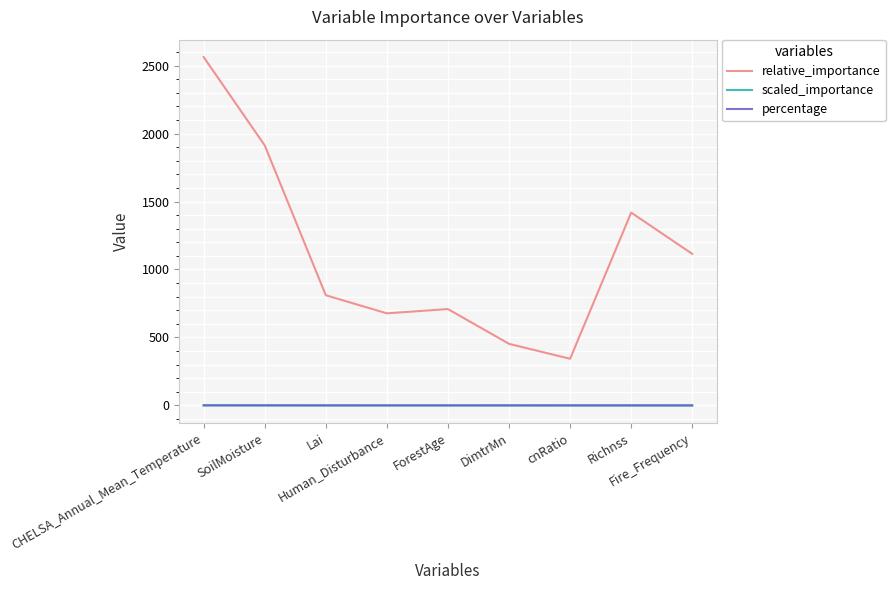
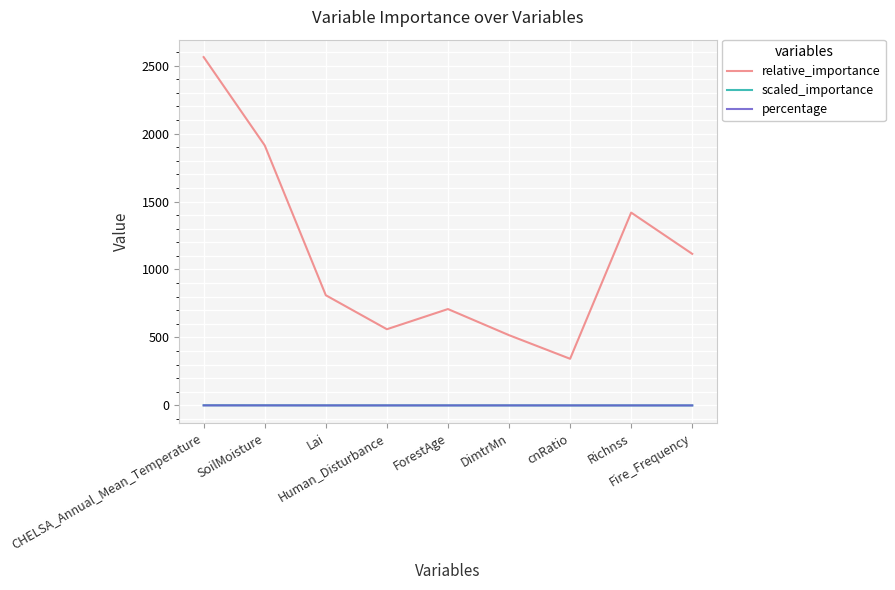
relative_importance, Human_Disturbance: 680 -> 560
relative_importance, DimtrMn: 450 -> 520
